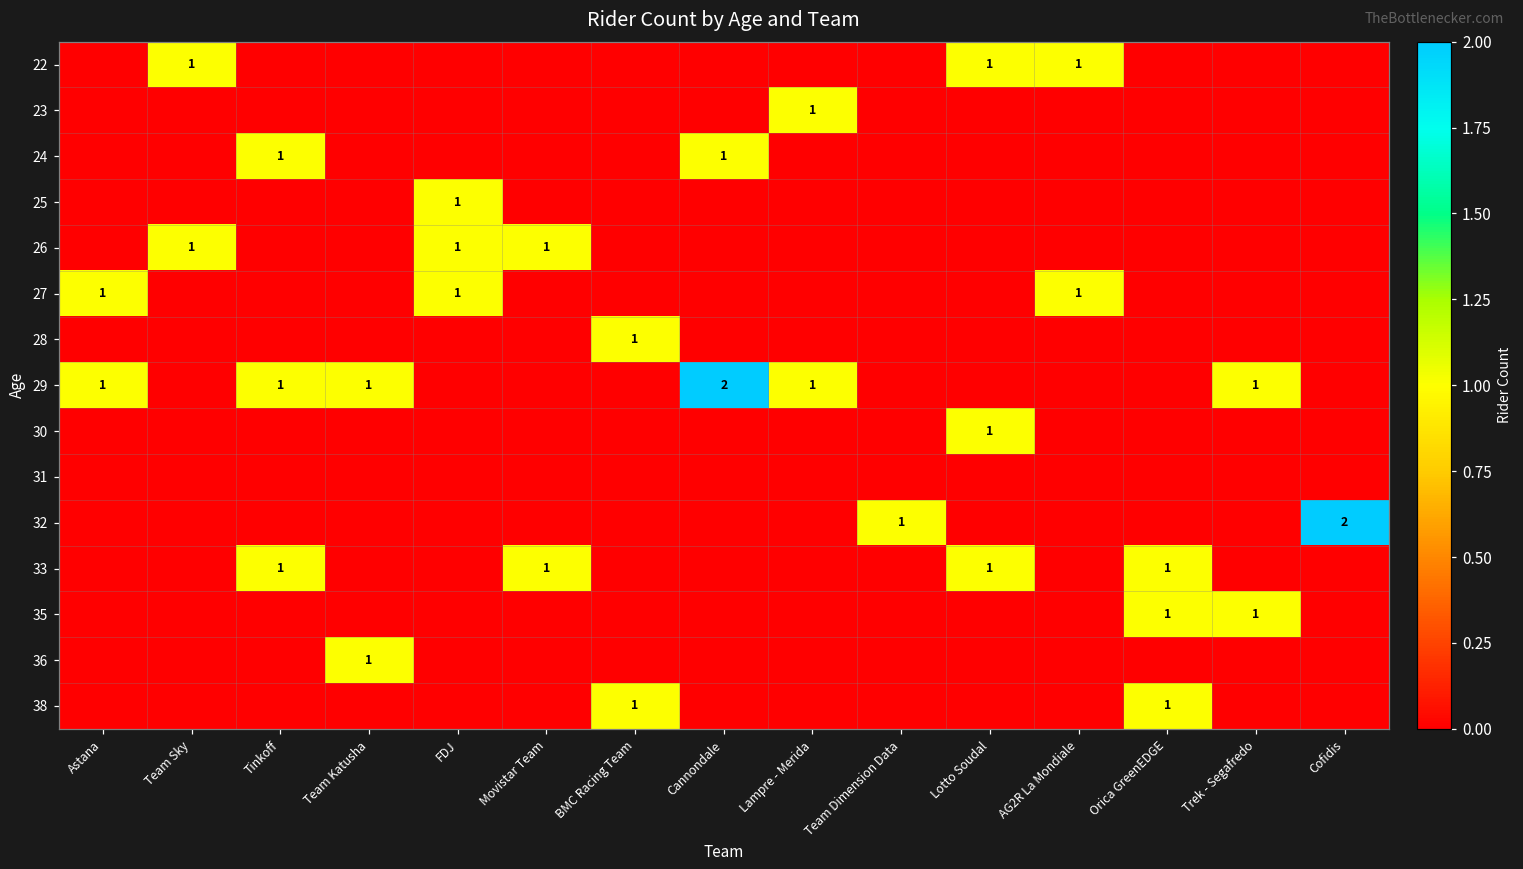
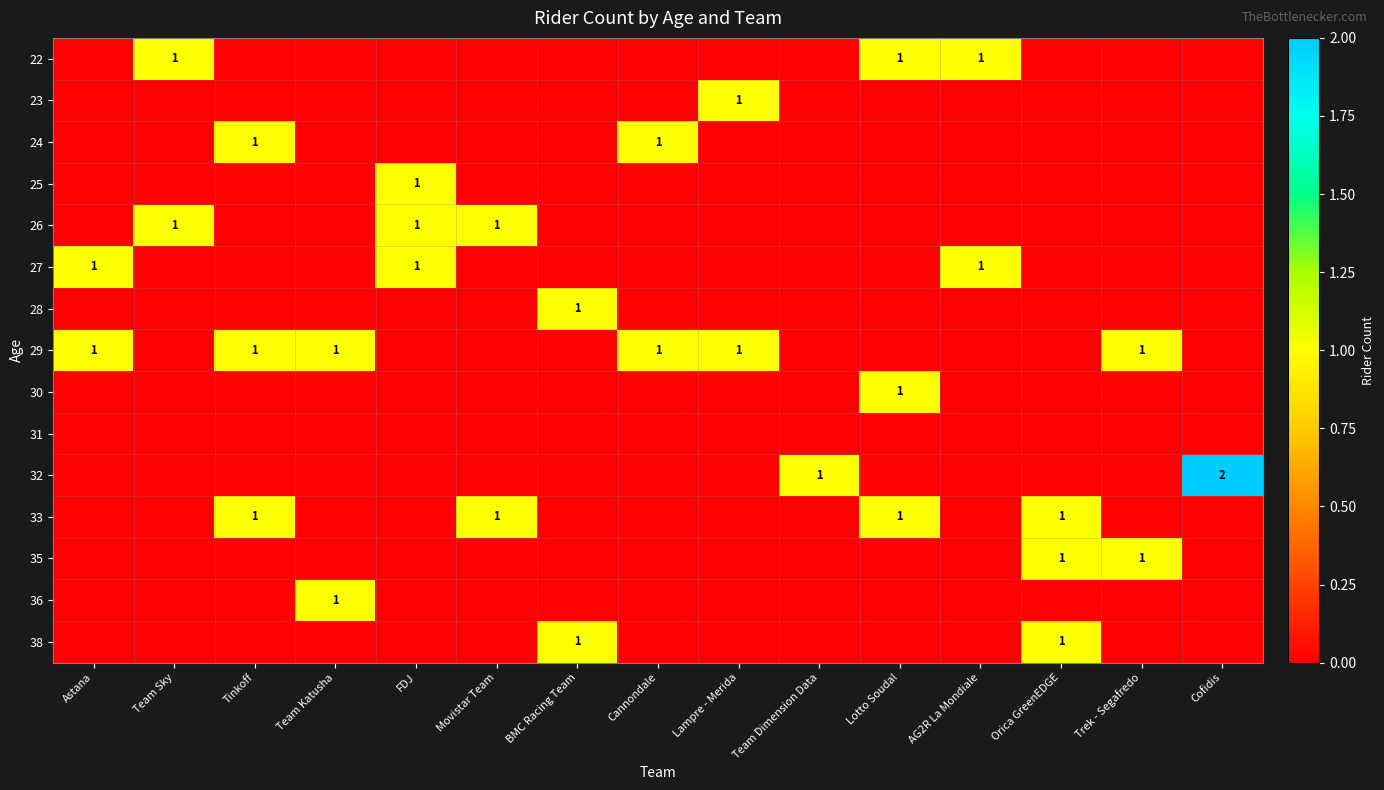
29, Cannondale: 2 -> 1
